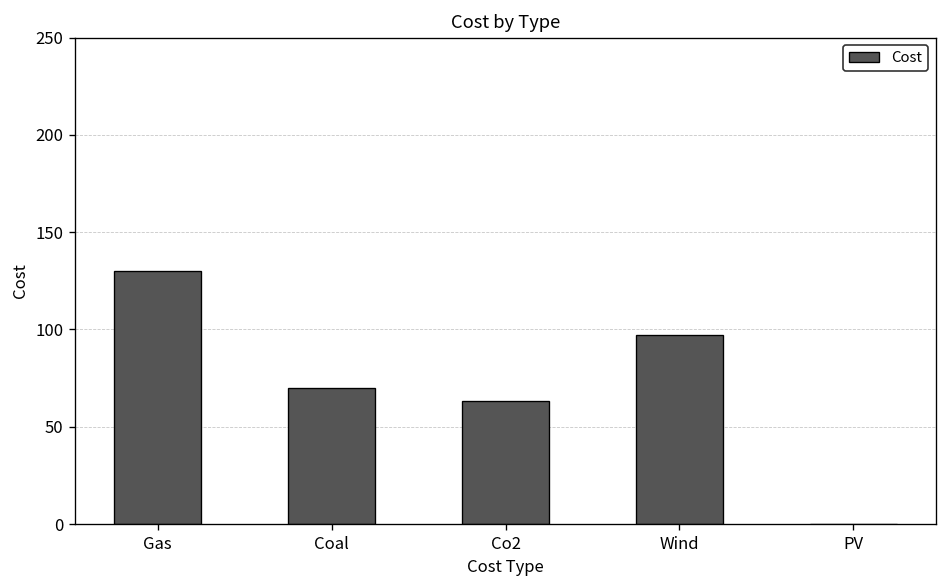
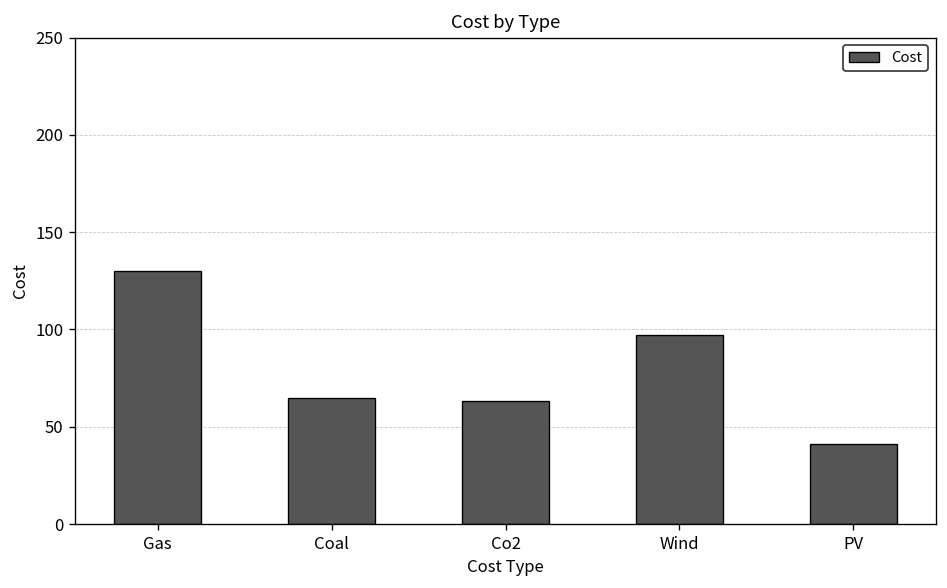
Coal: 70 -> 65
PV: 0 -> 41
